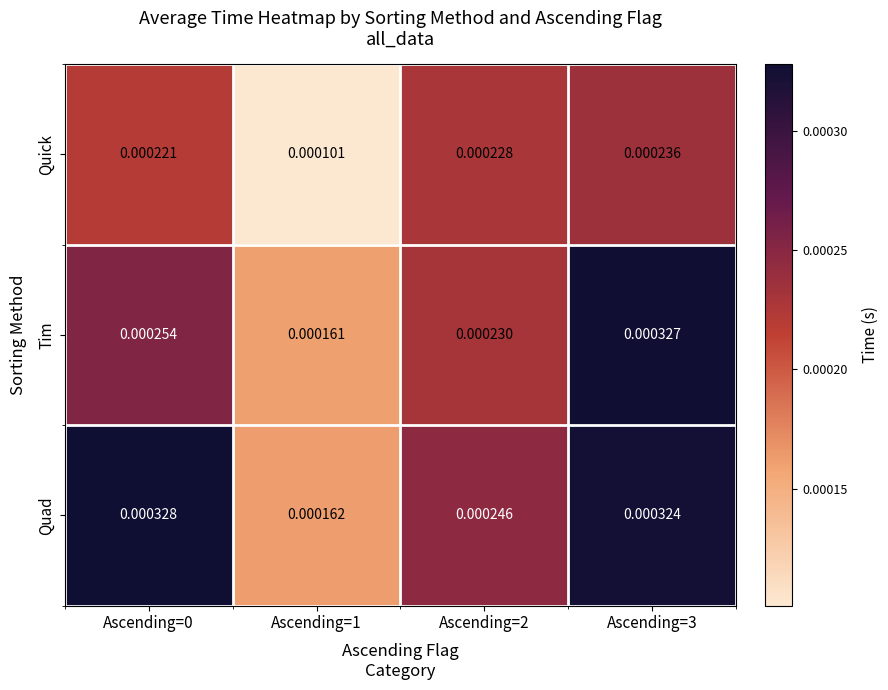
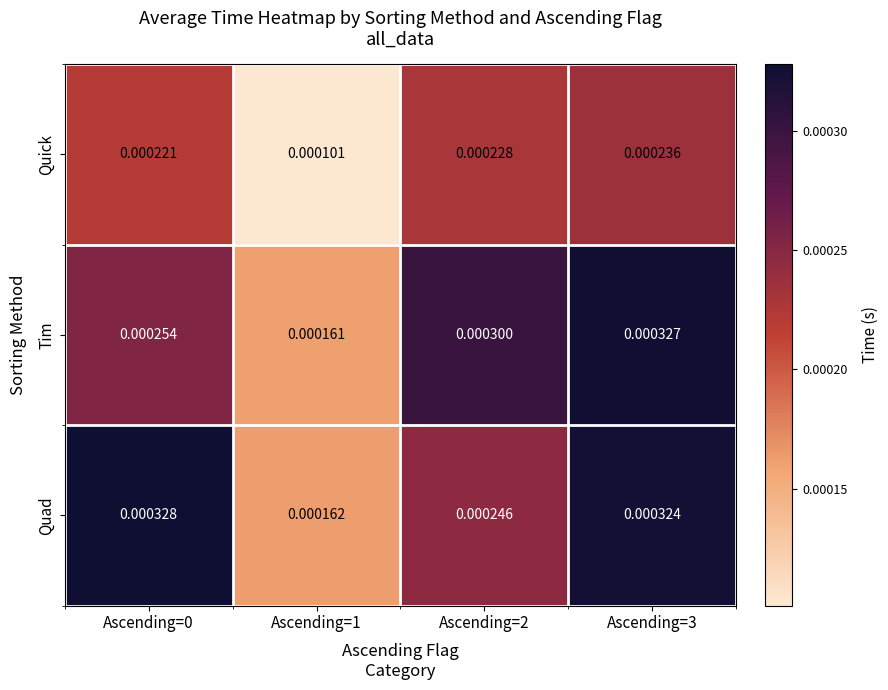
Tim, Ascending=2: 0.000230 -> 0.000300
